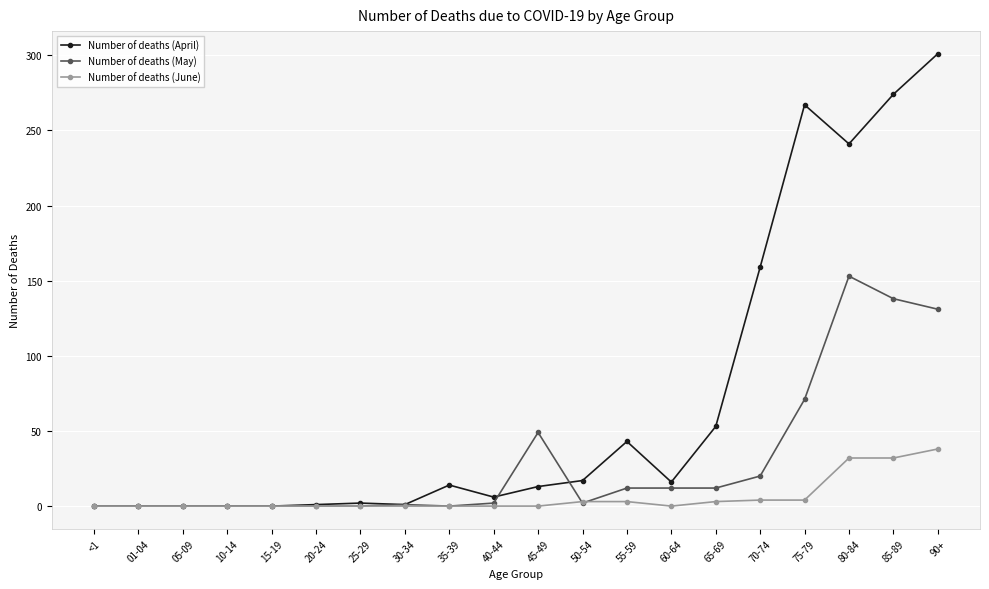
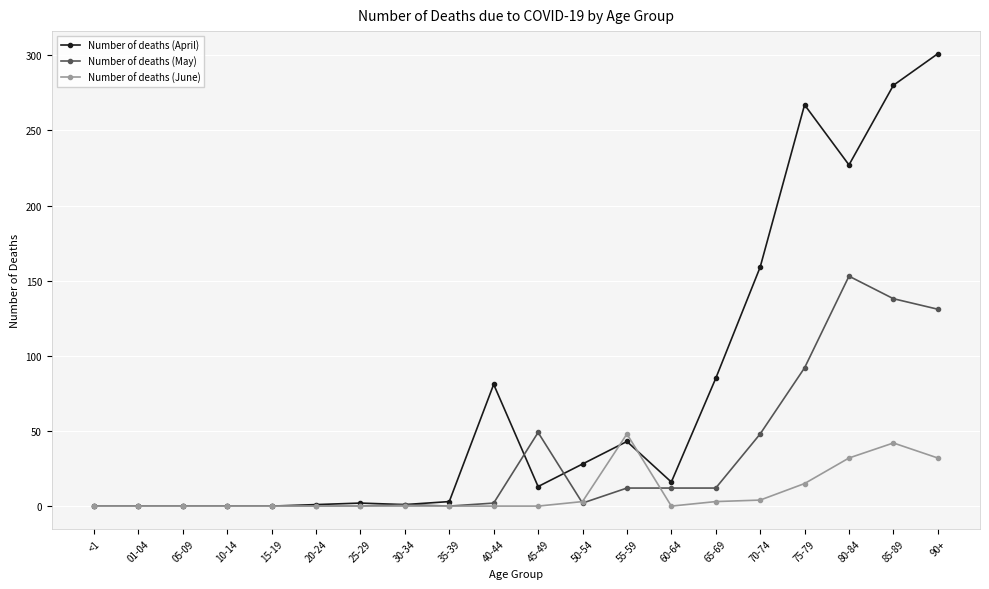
Number of deaths (April), 35-39: 14 -> 3
Number of deaths (April), 40-44: 6 -> 81
Number of deaths (April), 50-54: 17 -> 28
Number of deaths (June), 55-59: 3 -> 48
Number of deaths (April), 65-69: 53 -> 85
Number of deaths (May), 70-74: 20 -> 48
Number of deaths (May), 75-79: 71 -> 92
Number of deaths (June), 75-79: 4 -> 15
Number of deaths (April), 80-84: 241 -> 227
Number of deaths (April), 85-89: 274 -> 280
Number of deaths (June), 85-89: 32 -> 42
Number of deaths (June), 90+: 38 -> 32
